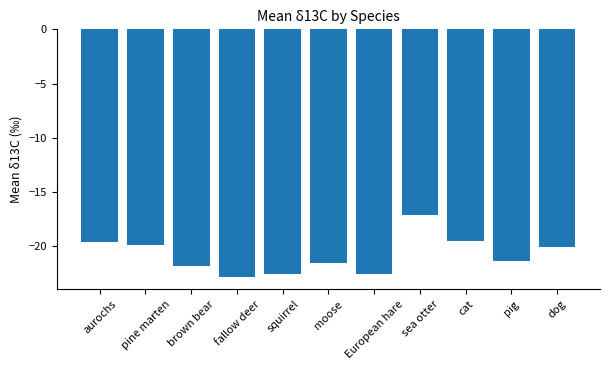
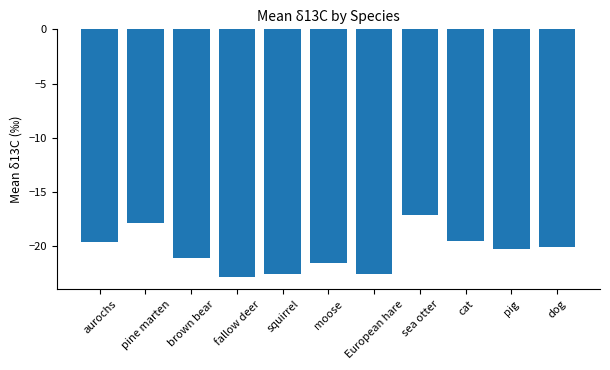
pine marten: -19.9 -> -17.9
brown bear: -21.8 -> -21.1
pig: -21.4 -> -20.3
